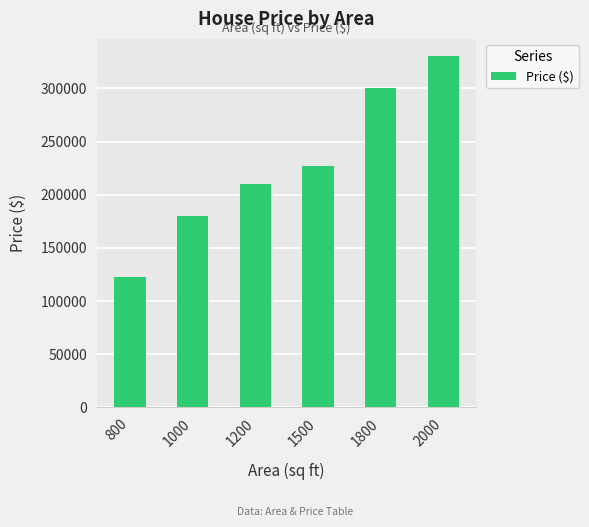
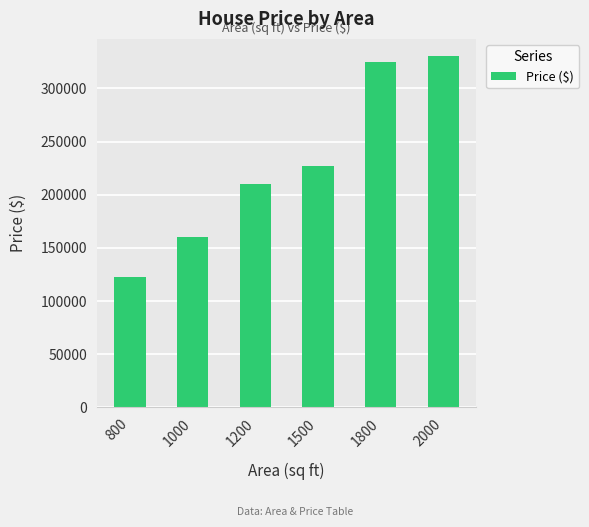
1000: 180000 -> 160000
1800: 300000 -> 324000
